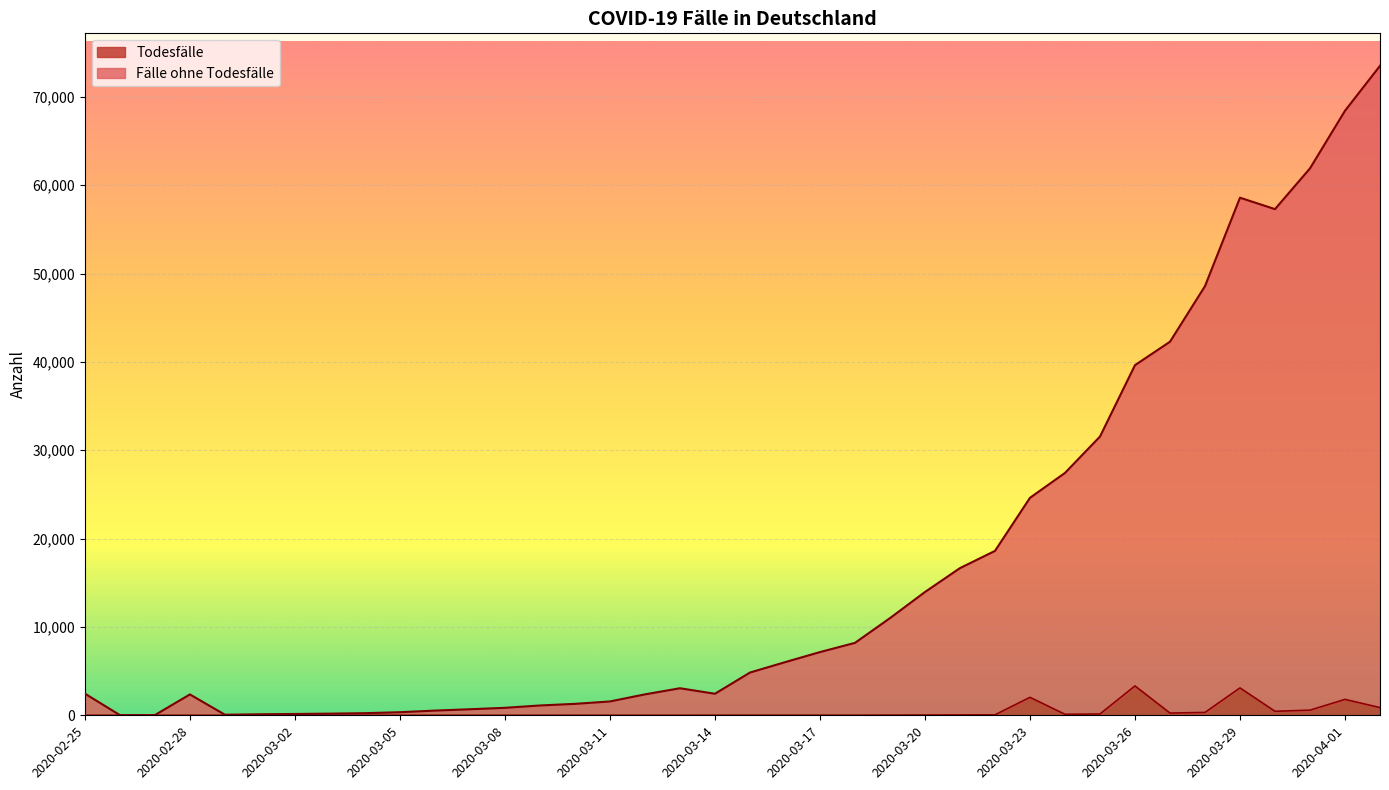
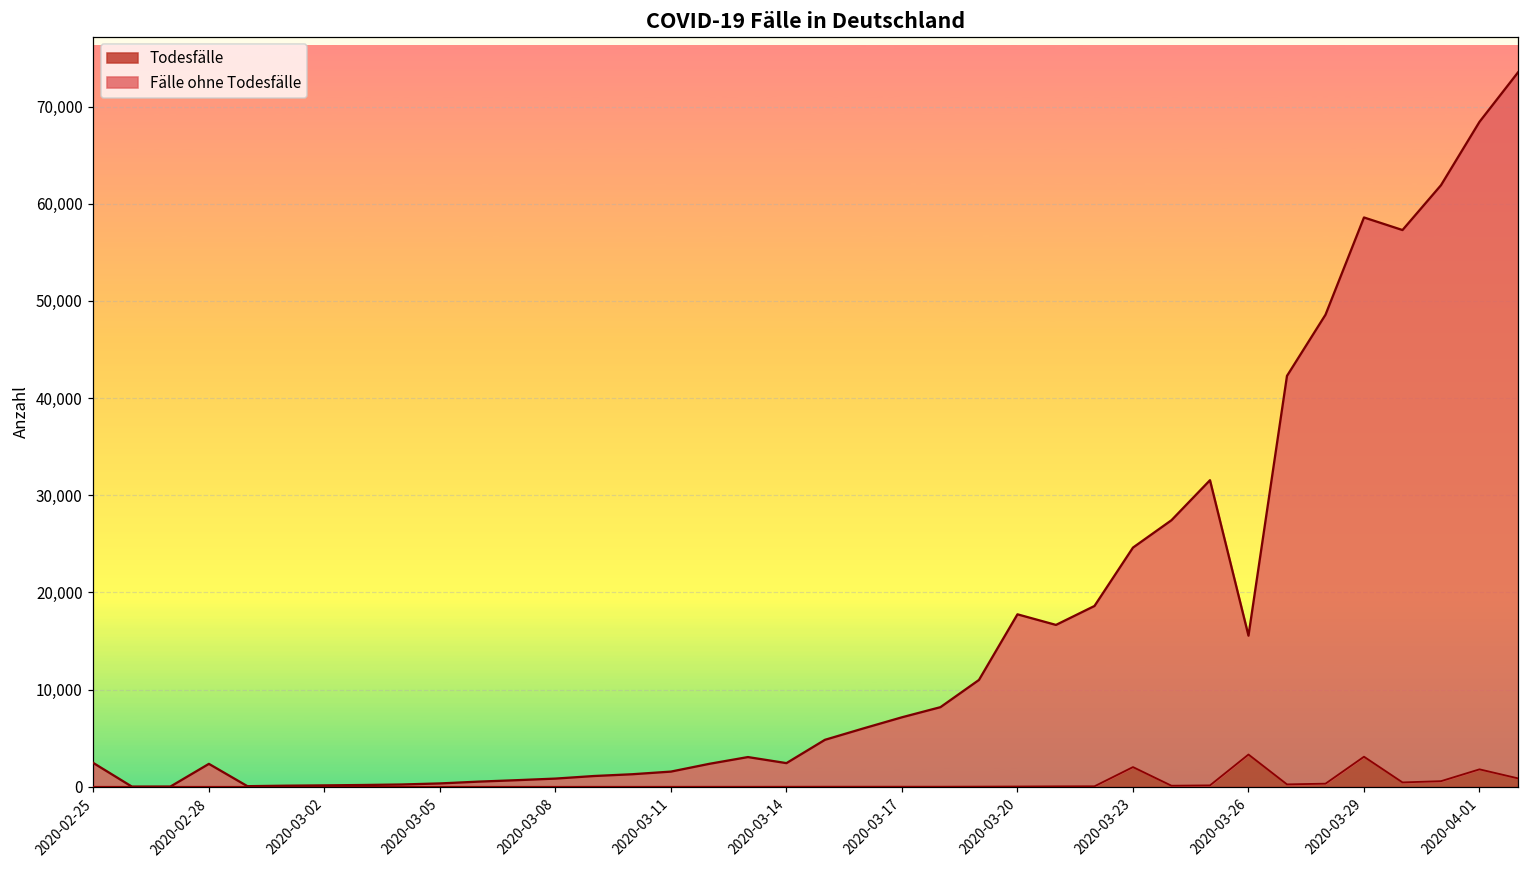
Fälle ohne Todesfälle, 2020-03-20: 14,000 -> 18,000
Fälle ohne Todesfälle, 2020-03-26: 36,000 -> 12,000
